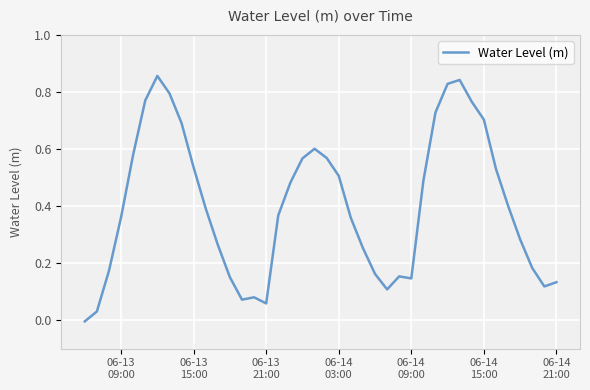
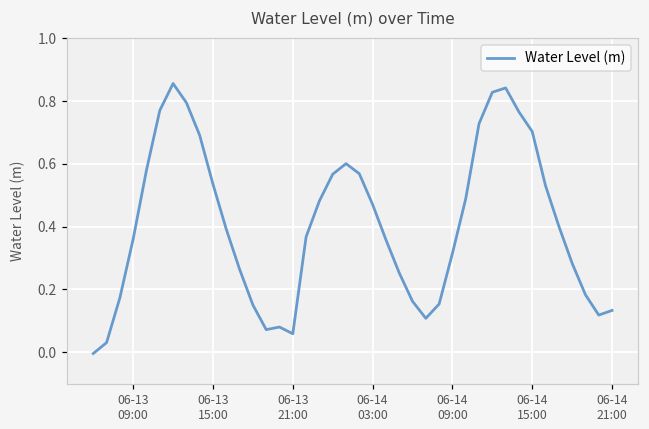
06-14 03:00: 0.51 -> 0.47
06-14 09:00: 0.15 -> 0.31
